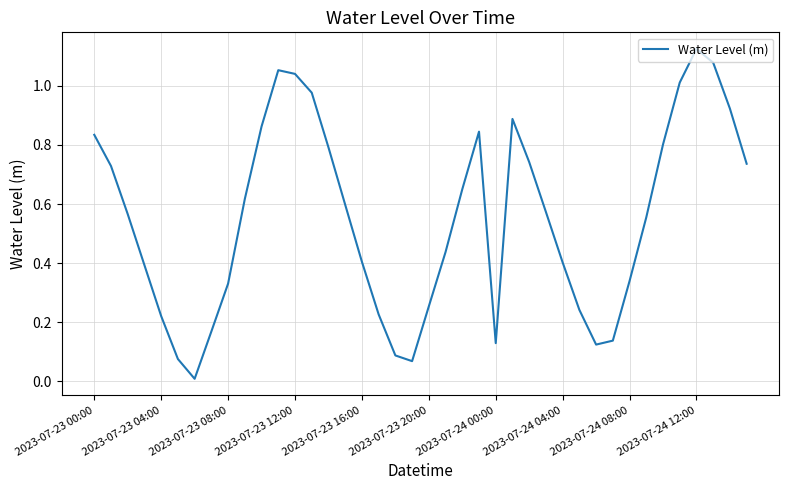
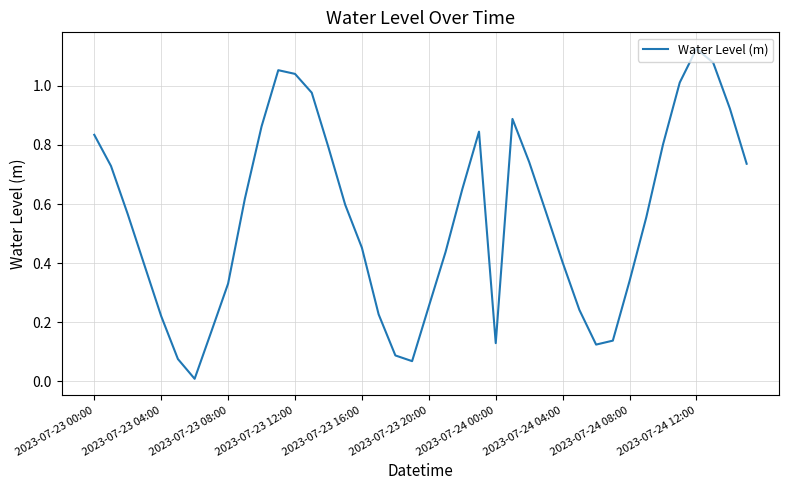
2023-07-23 16:00: 0.40 -> 0.45
